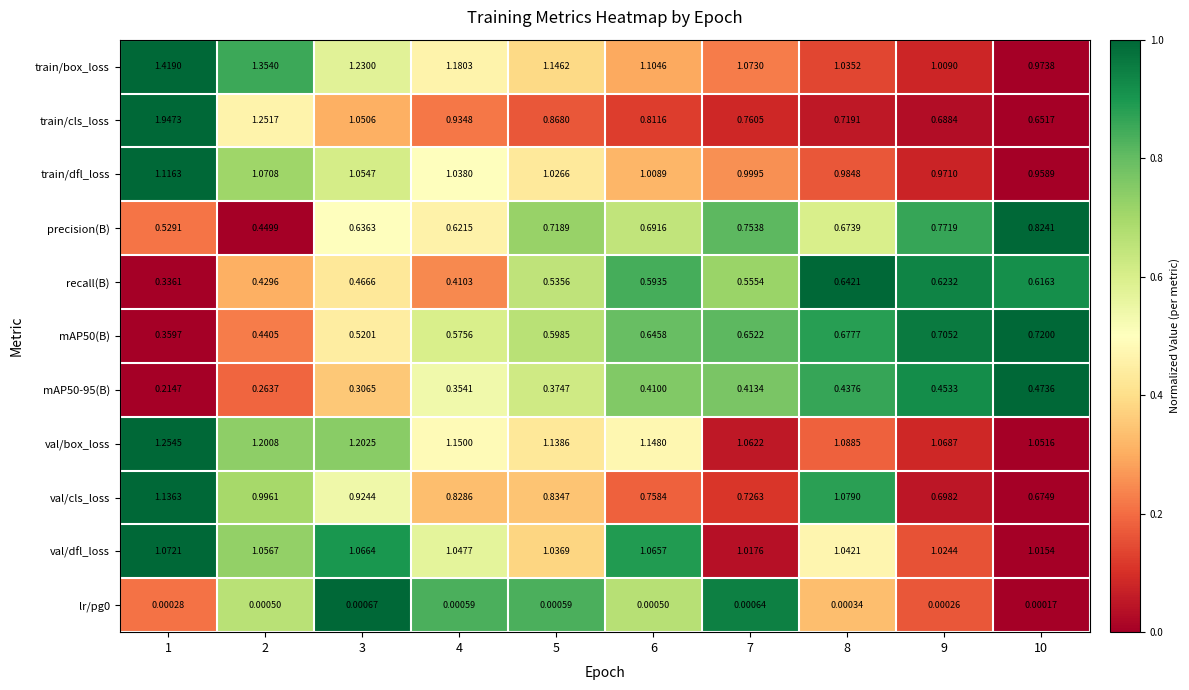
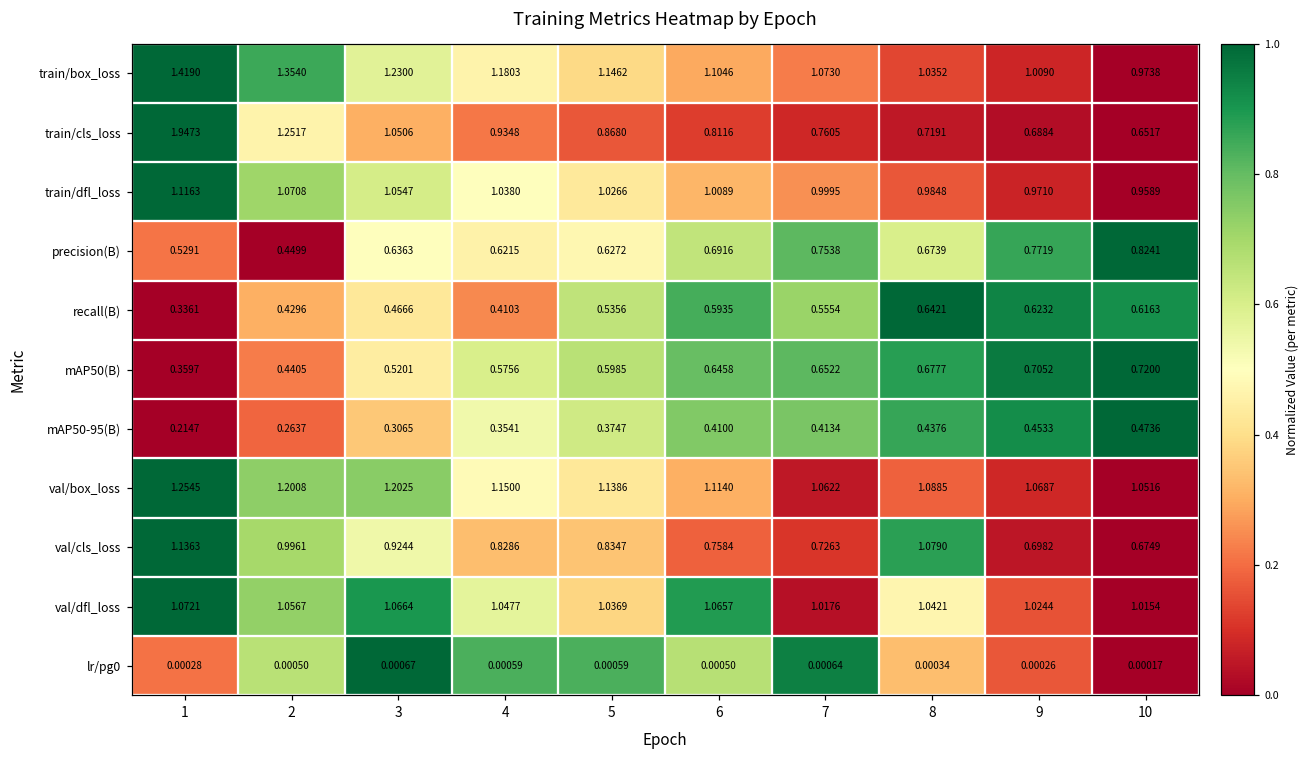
precision(B), 5: 0.7189 -> 0.6272
val/box_loss, 6: 1.1480 -> 1.1140
